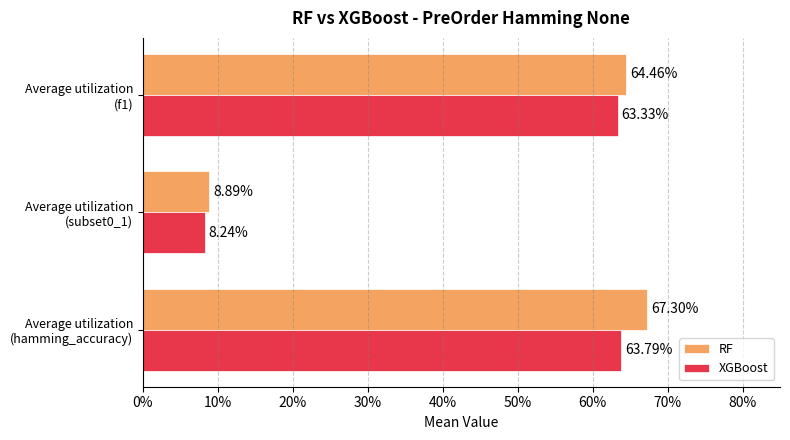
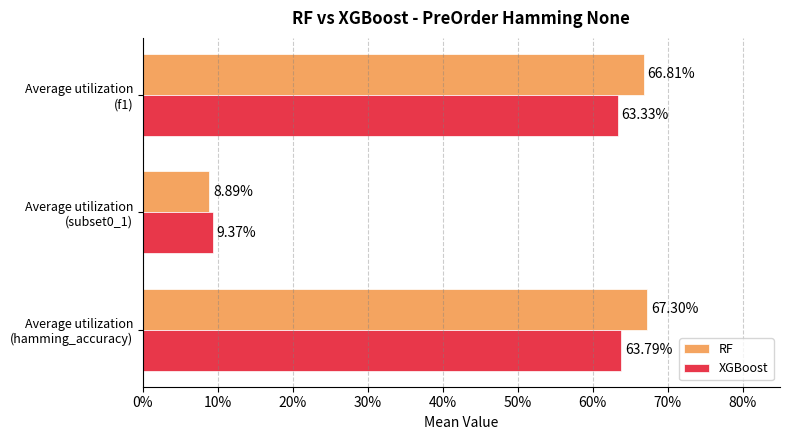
RF, Average utilization (f1): 64.46% -> 66.81%
XGBoost, Average utilization (subset0_1): 8.24% -> 9.37%
